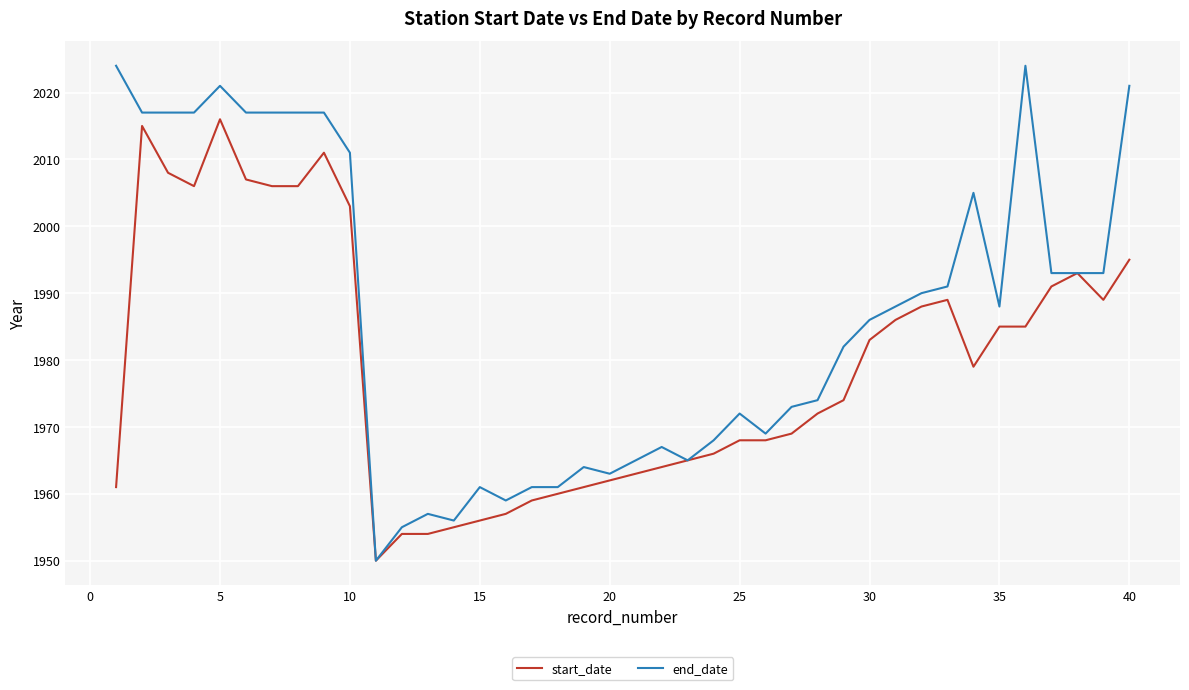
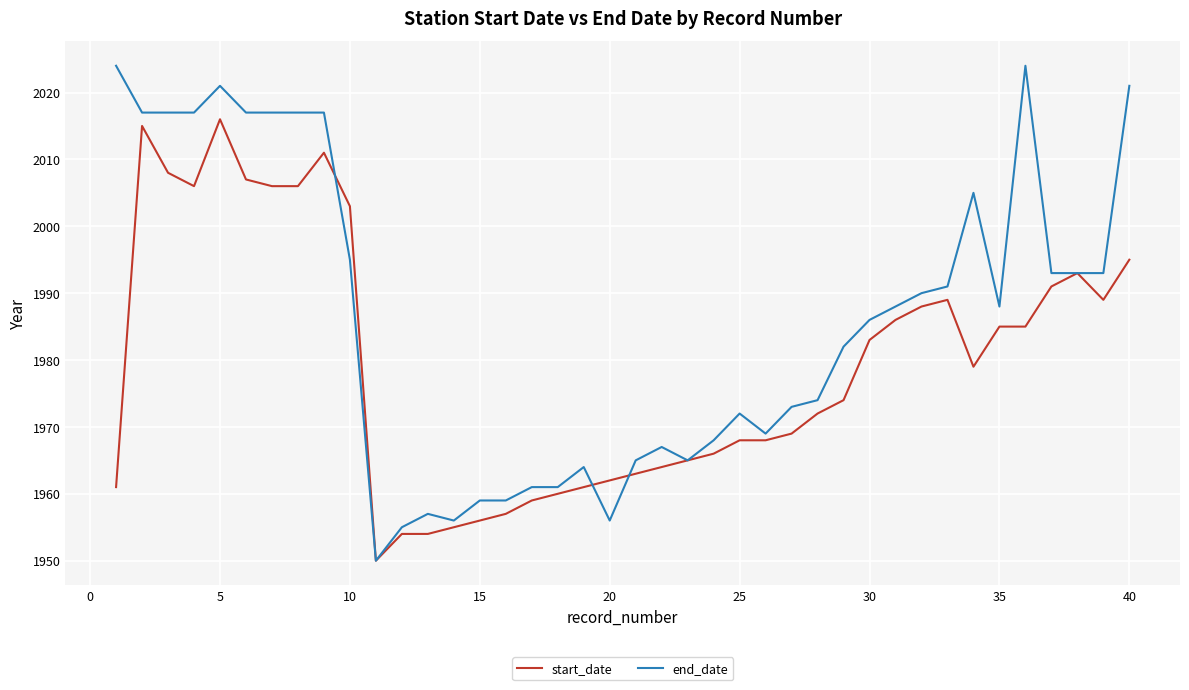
end_date, 10: 2011 -> 1995
end_date, 15: 1961 -> 1959
end_date, 20: 1963 -> 1956
